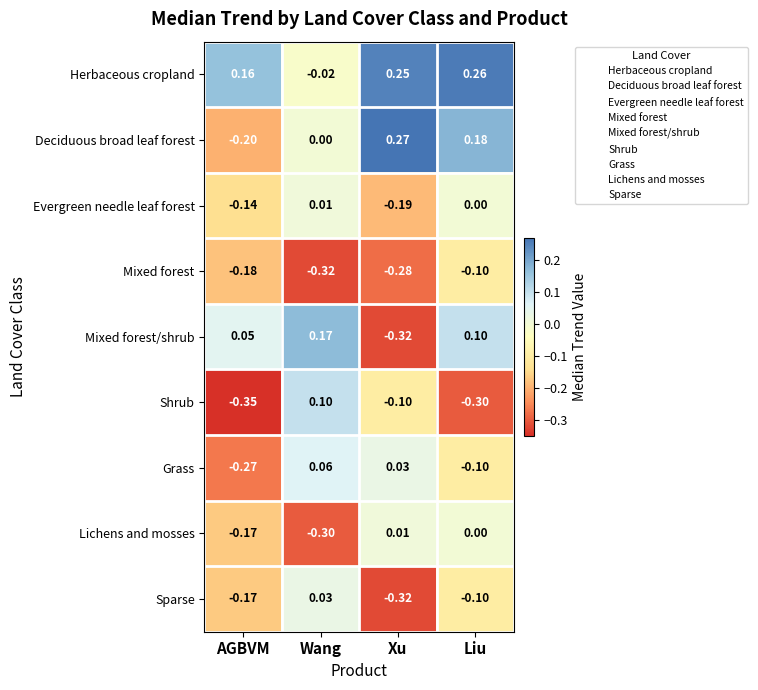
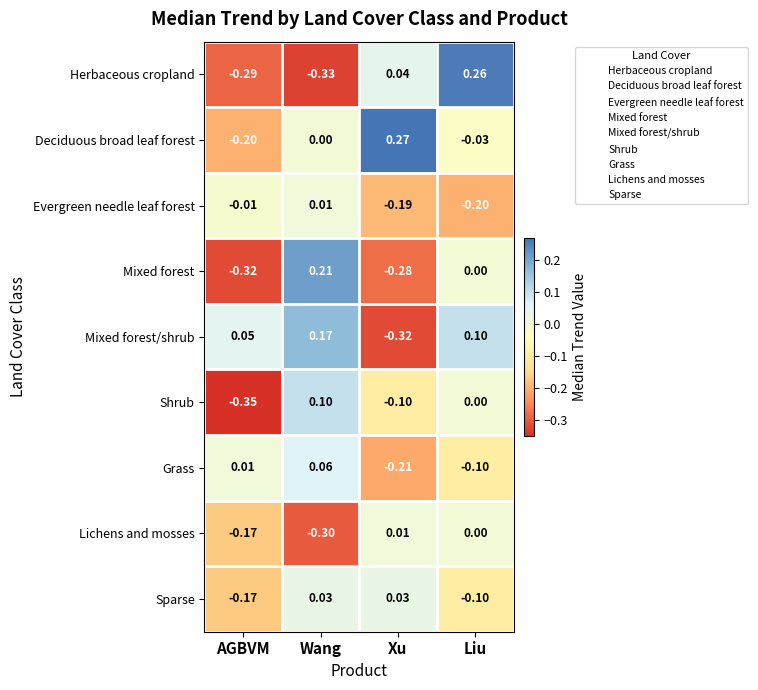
Herbaceous cropland, AGBVM: 0.16 -> -0.29
Herbaceous cropland, Wang: -0.02 -> -0.33
Herbaceous cropland, Xu: 0.25 -> 0.04
Deciduous broad leaf forest, Liu: 0.18 -> -0.03
Evergreen needle leaf forest, AGBVM: -0.14 -> -0.01
Evergreen needle leaf forest, Liu: 0.00 -> -0.20
Mixed forest, AGBVM: -0.18 -> -0.32
Mixed forest, Wang: -0.32 -> 0.21
Mixed forest, Liu: -0.10 -> 0.00
Shrub, Liu: -0.30 -> 0.00
Grass, AGBVM: -0.27 -> 0.01
Grass, Xu: 0.03 -> -0.21
Sparse, Xu: -0.32 -> 0.03
